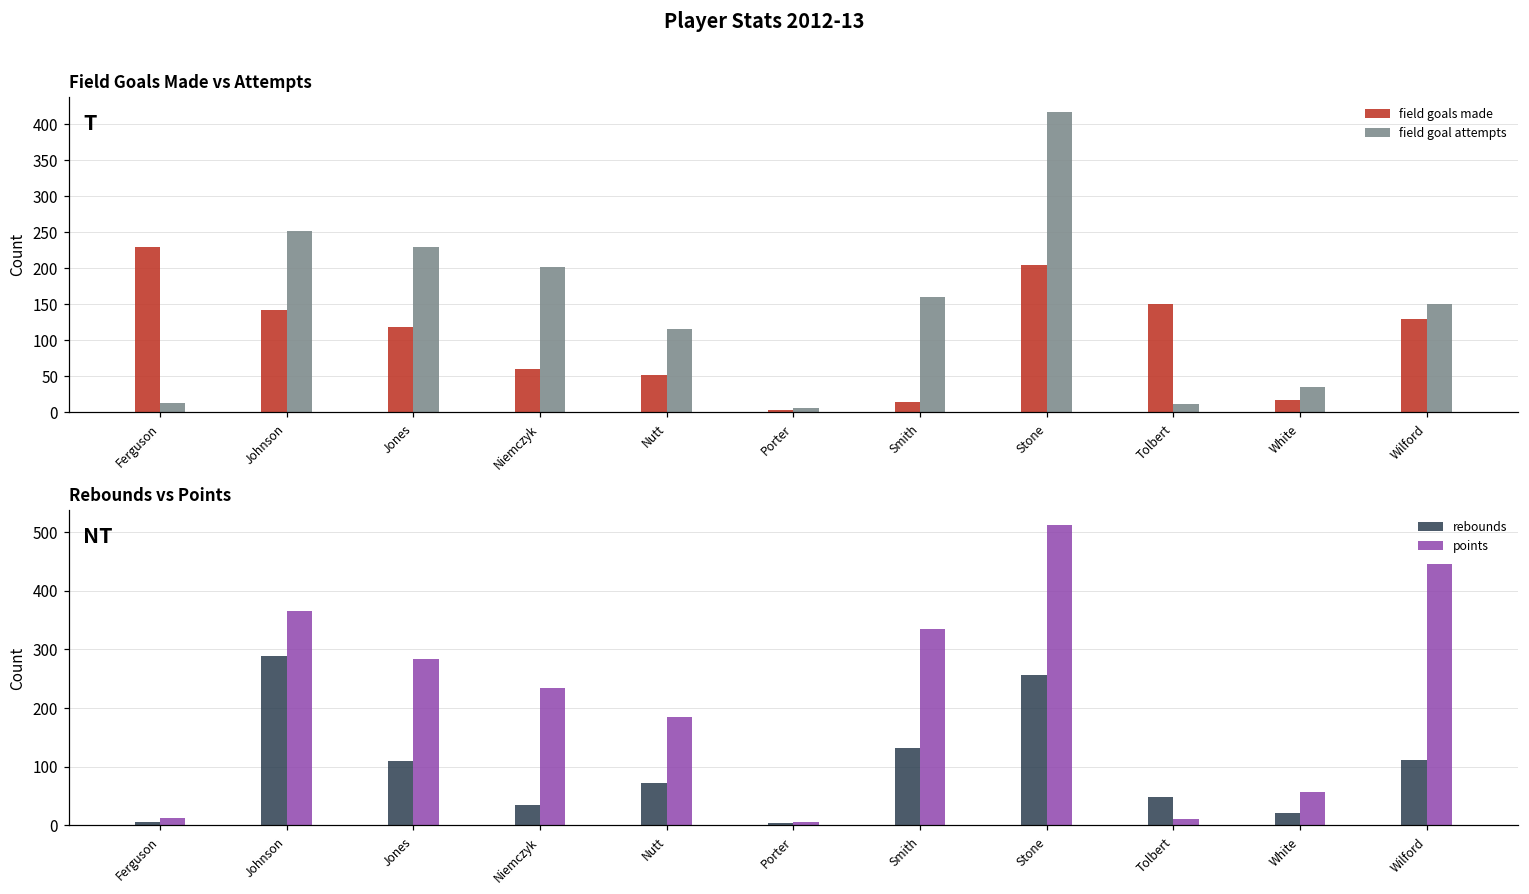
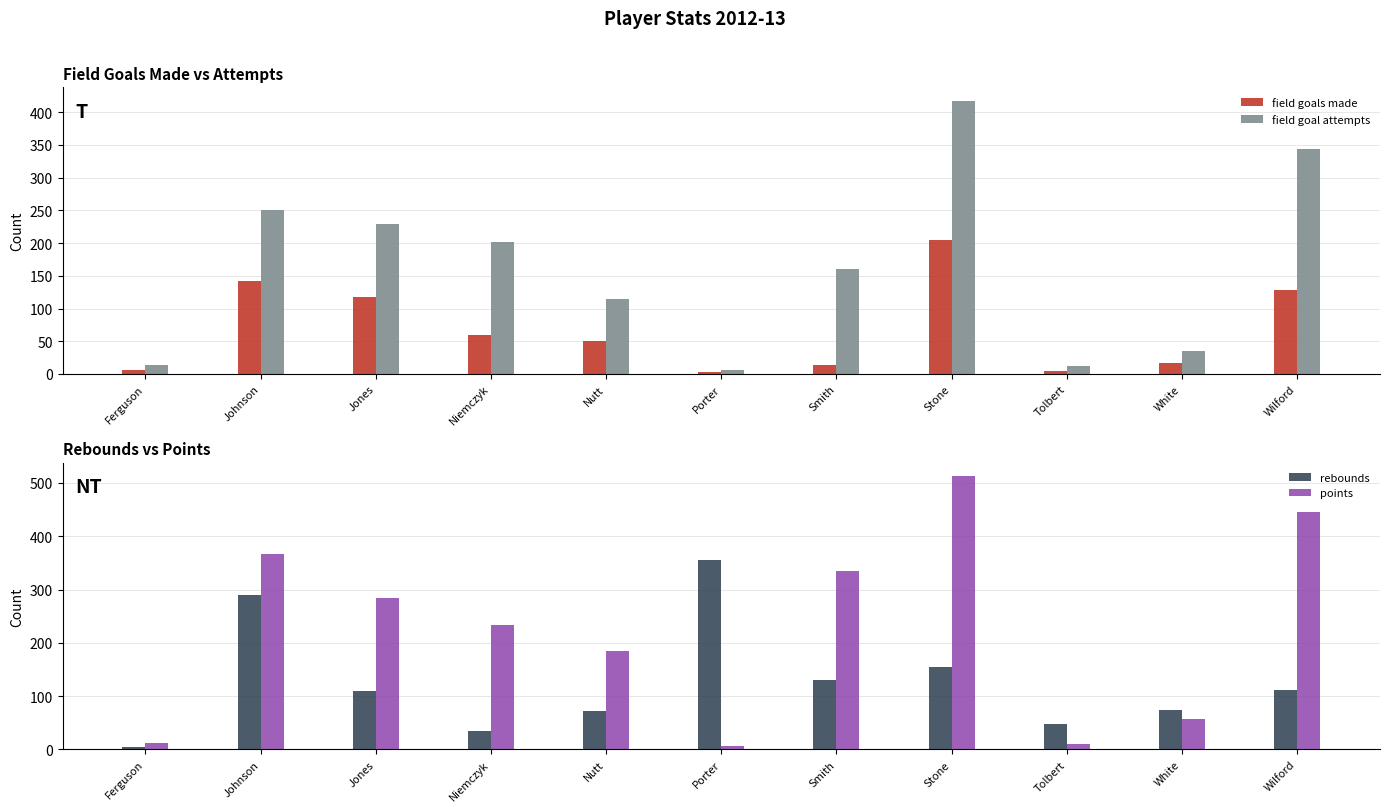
Field Goals Made vs Attempts, field goals made, Ferguson: 230 -> 10
Field Goals Made vs Attempts, field goals made, Tolbert: 150 -> 10
Field Goals Made vs Attempts, field goal attempts, Wilford: 150 -> 340
Rebounds vs Points, rebounds, Porter: 0 -> 360
Rebounds vs Points, rebounds, Stone: 260 -> 160
Rebounds vs Points, rebounds, White: 20 -> 80
